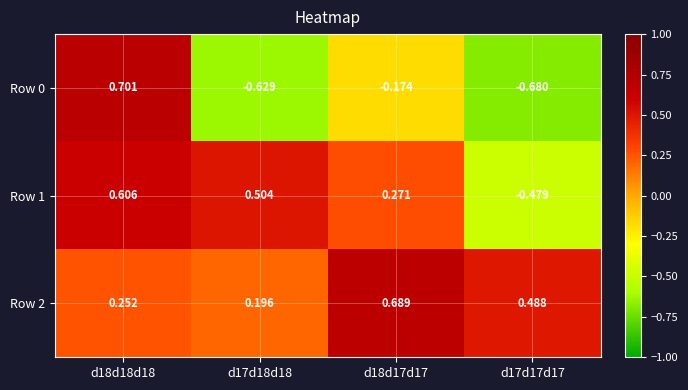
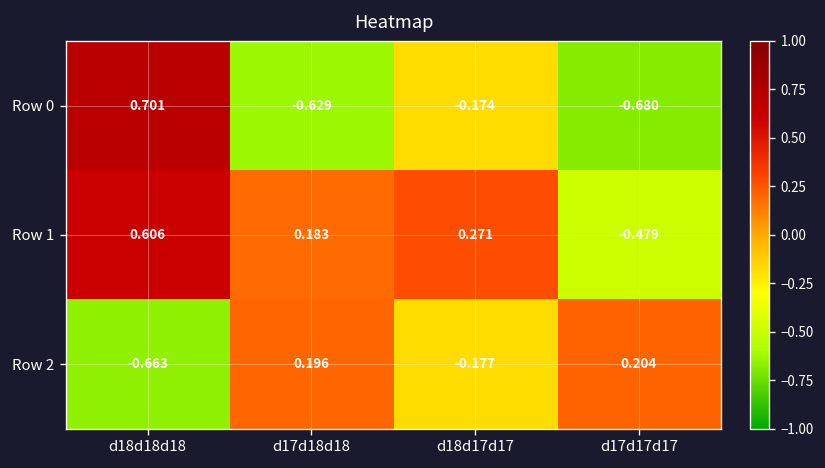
Row 1, d17d18d18: 0.504 -> 0.183
Row 2, d18d18d18: 0.252 -> -0.663
Row 2, d18d17d17: 0.689 -> -0.177
Row 2, d17d17d17: 0.488 -> 0.204
